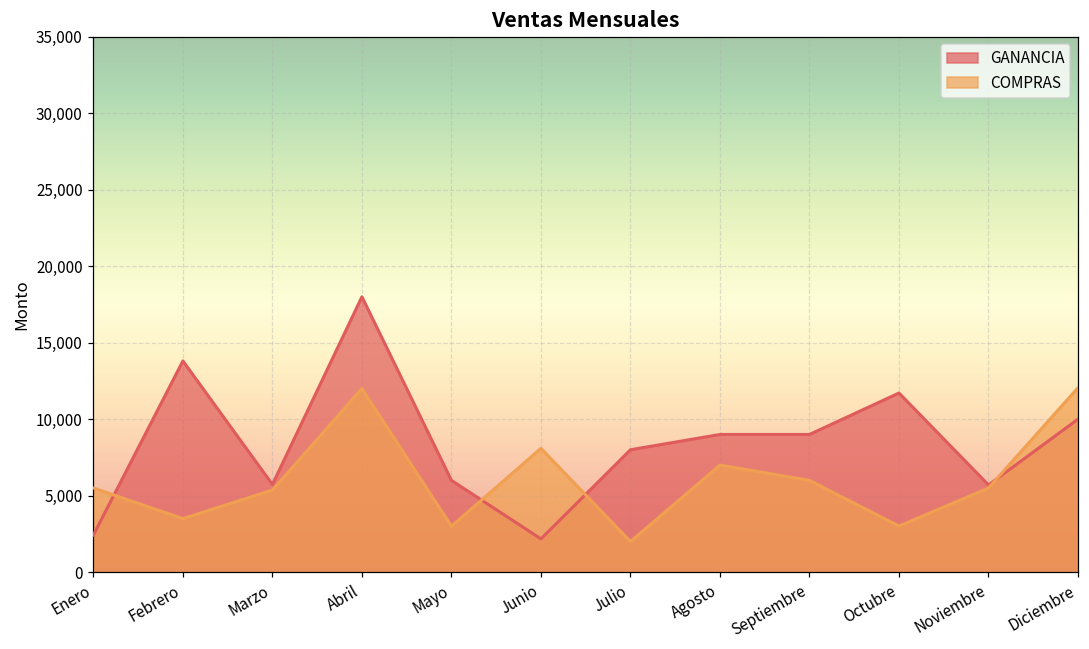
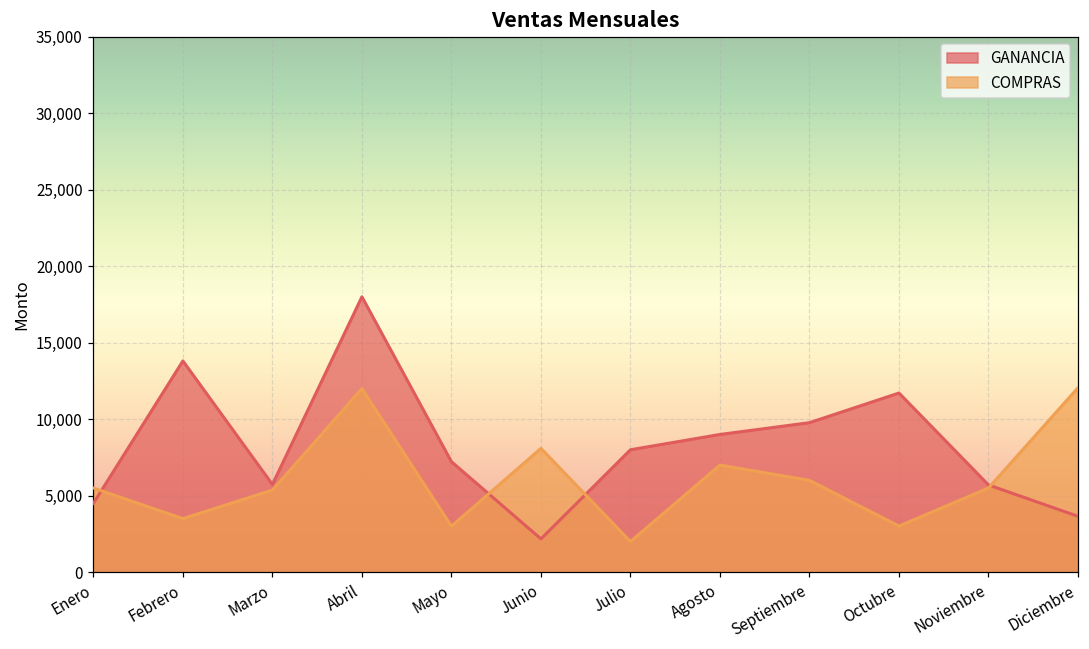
GANANCIA, Enero: 2,400 -> 4,500
GANANCIA, Mayo: 6,000 -> 7,200
GANANCIA, Septiembre: 9,000 -> 9,800
GANANCIA, Diciembre: 10,000 -> 3,700
